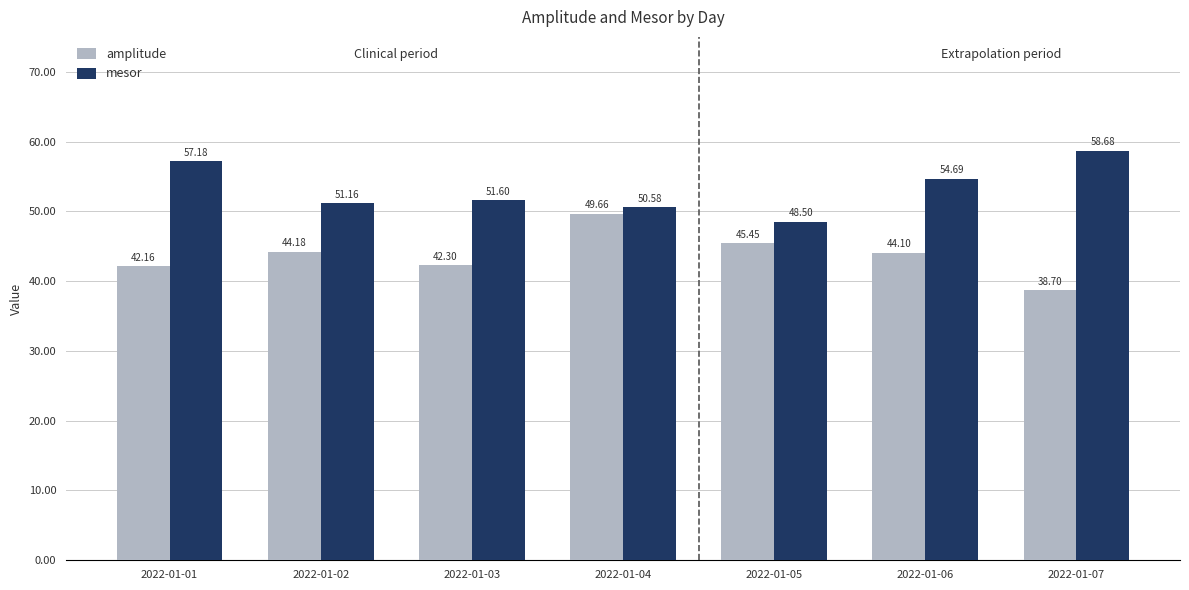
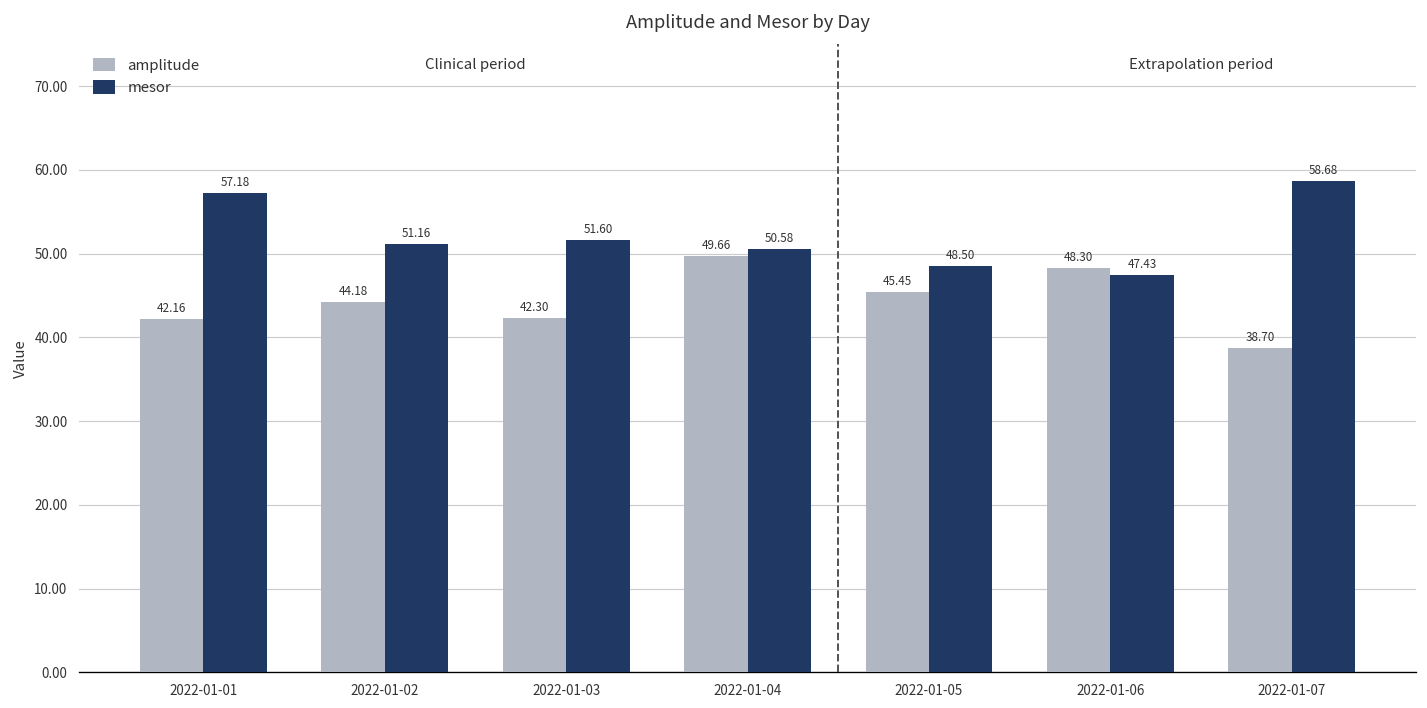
amplitude, 2022-01-06: 44.10 -> 48.30
mesor, 2022-01-06: 54.69 -> 47.43
